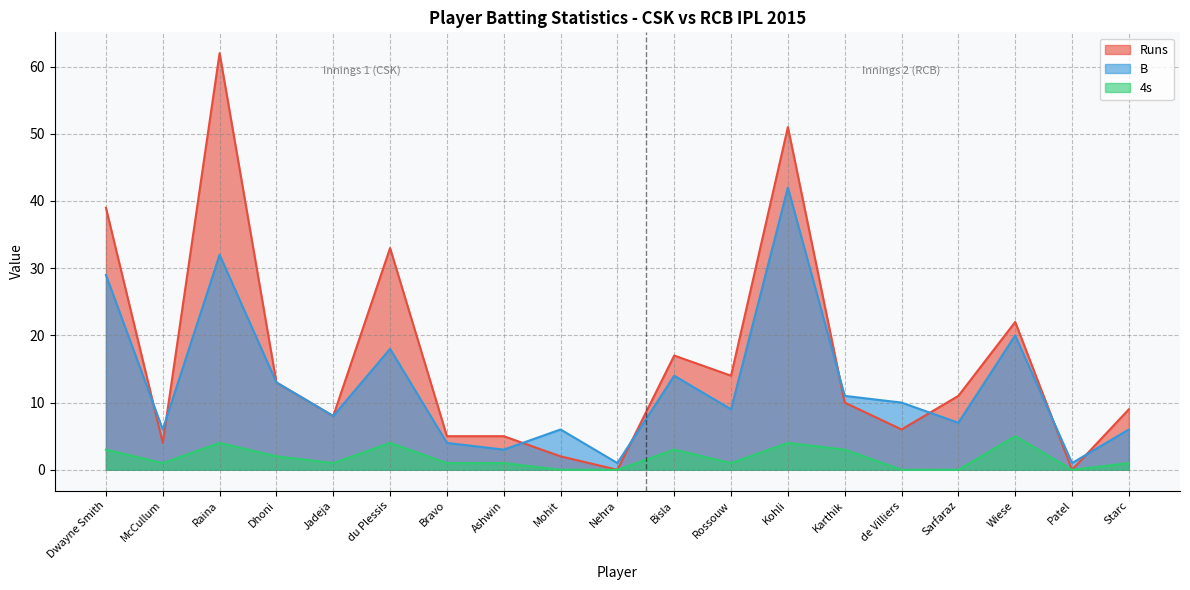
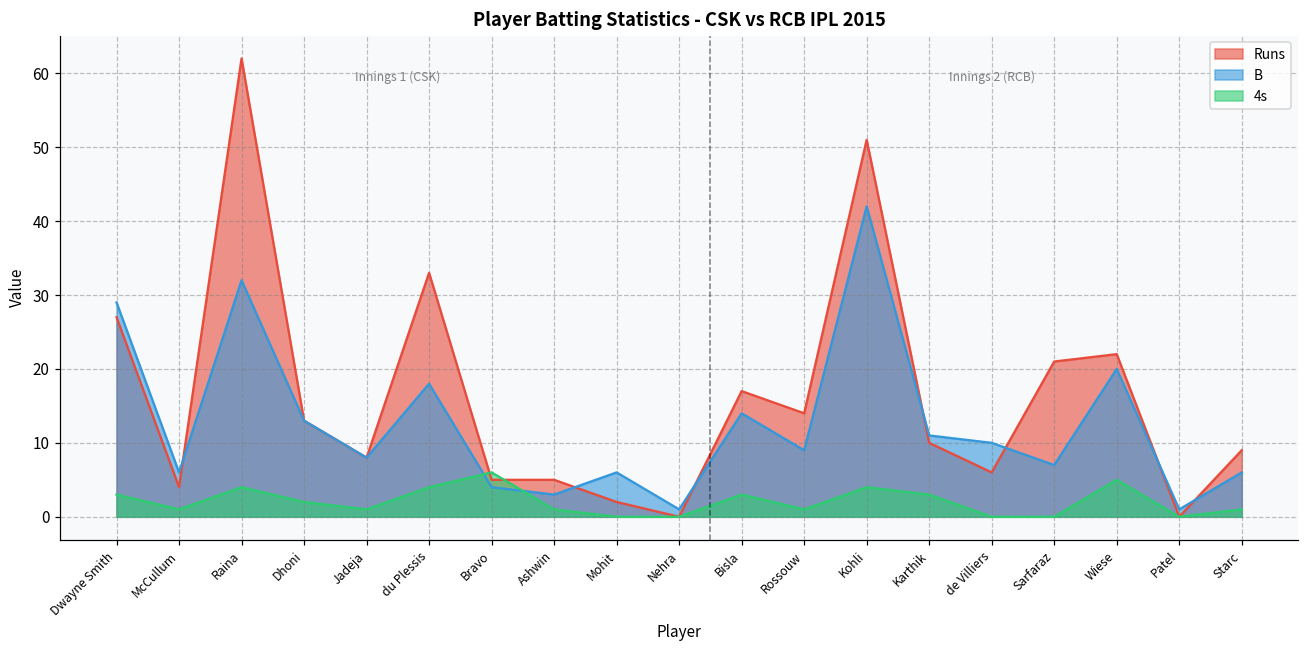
Runs, Dwayne Smith: 39 -> 27
4s, Bravo: 1 -> 6
Runs, Sarfaraz: 11 -> 21
